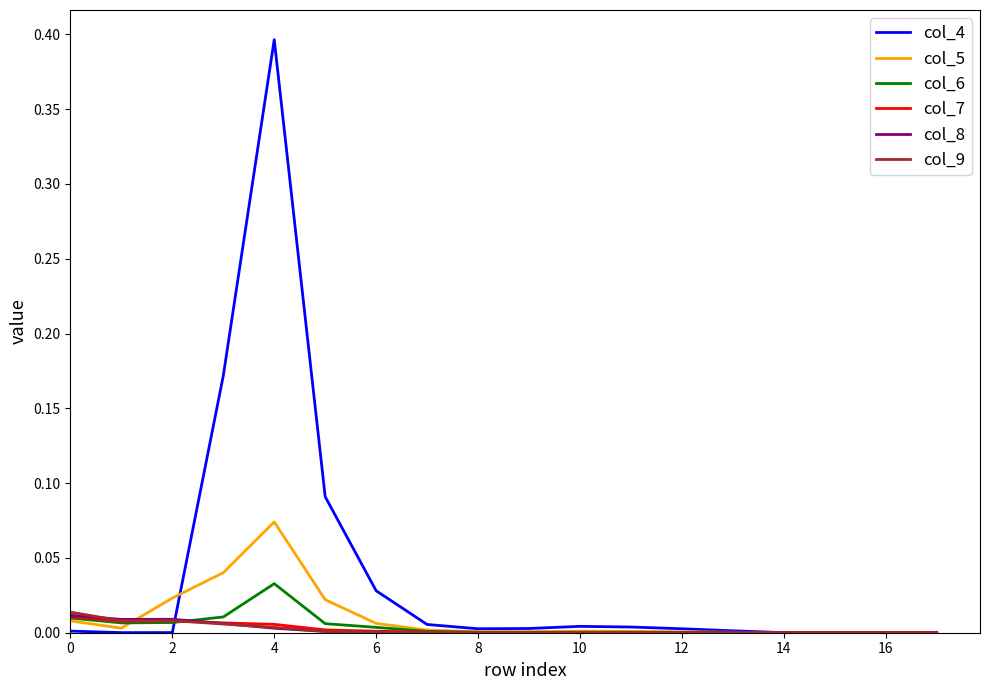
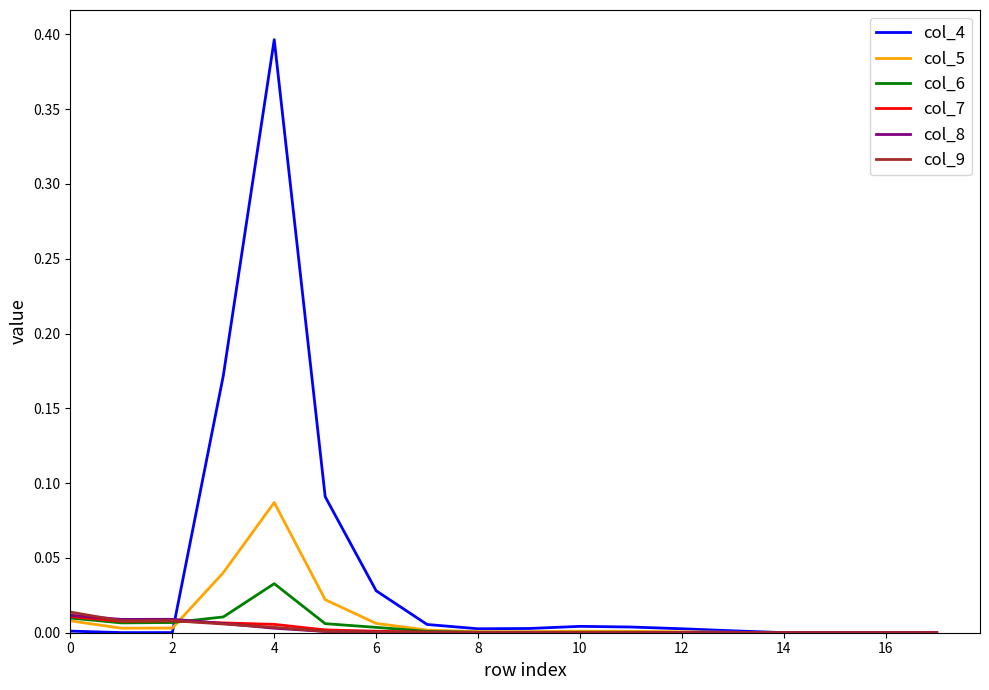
col_5, 2: 0.023 -> 0.003
col_5, 4: 0.074 -> 0.087
